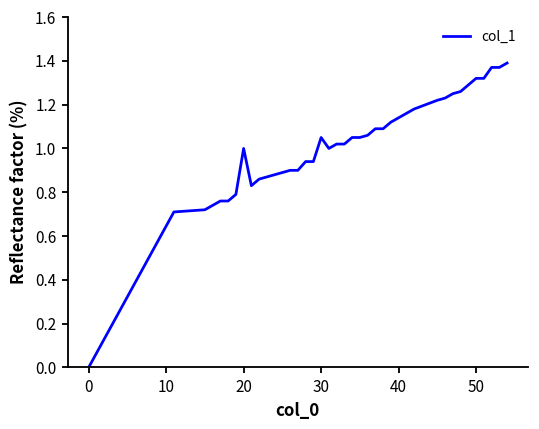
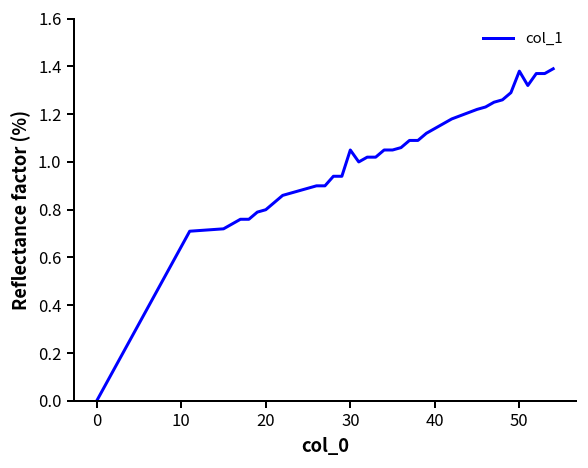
20: 1.0 -> 0.8
50: 1.32 -> 1.38
